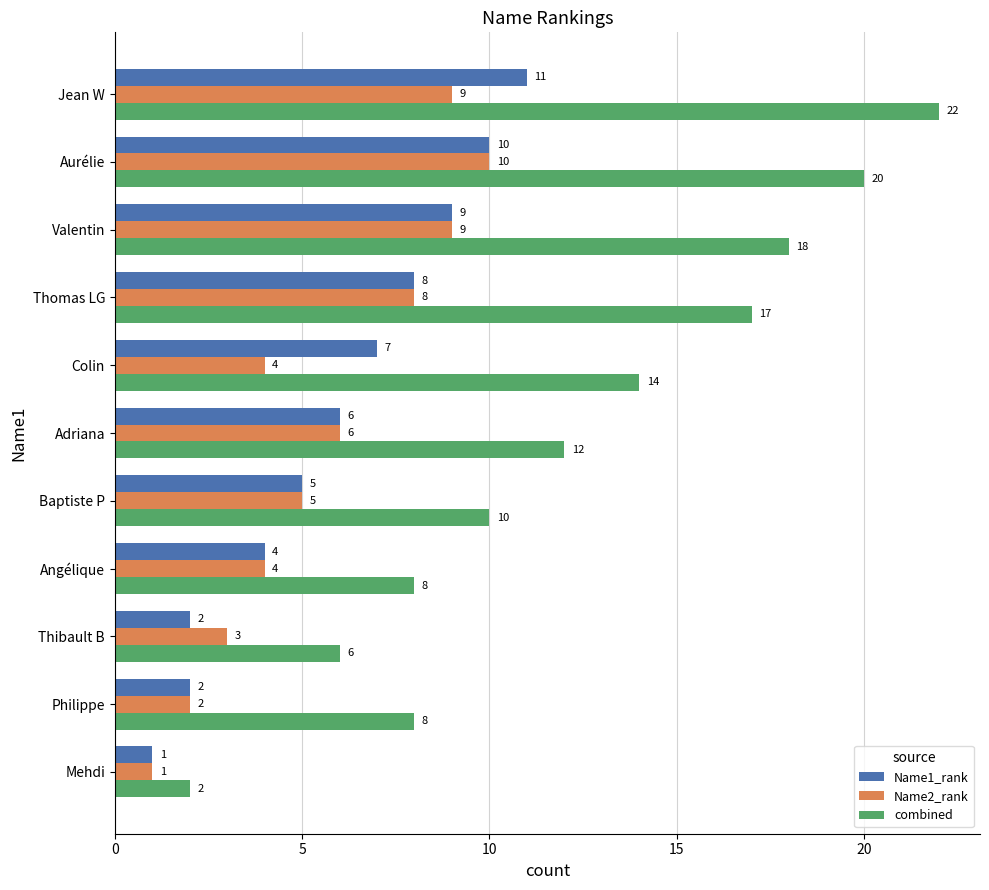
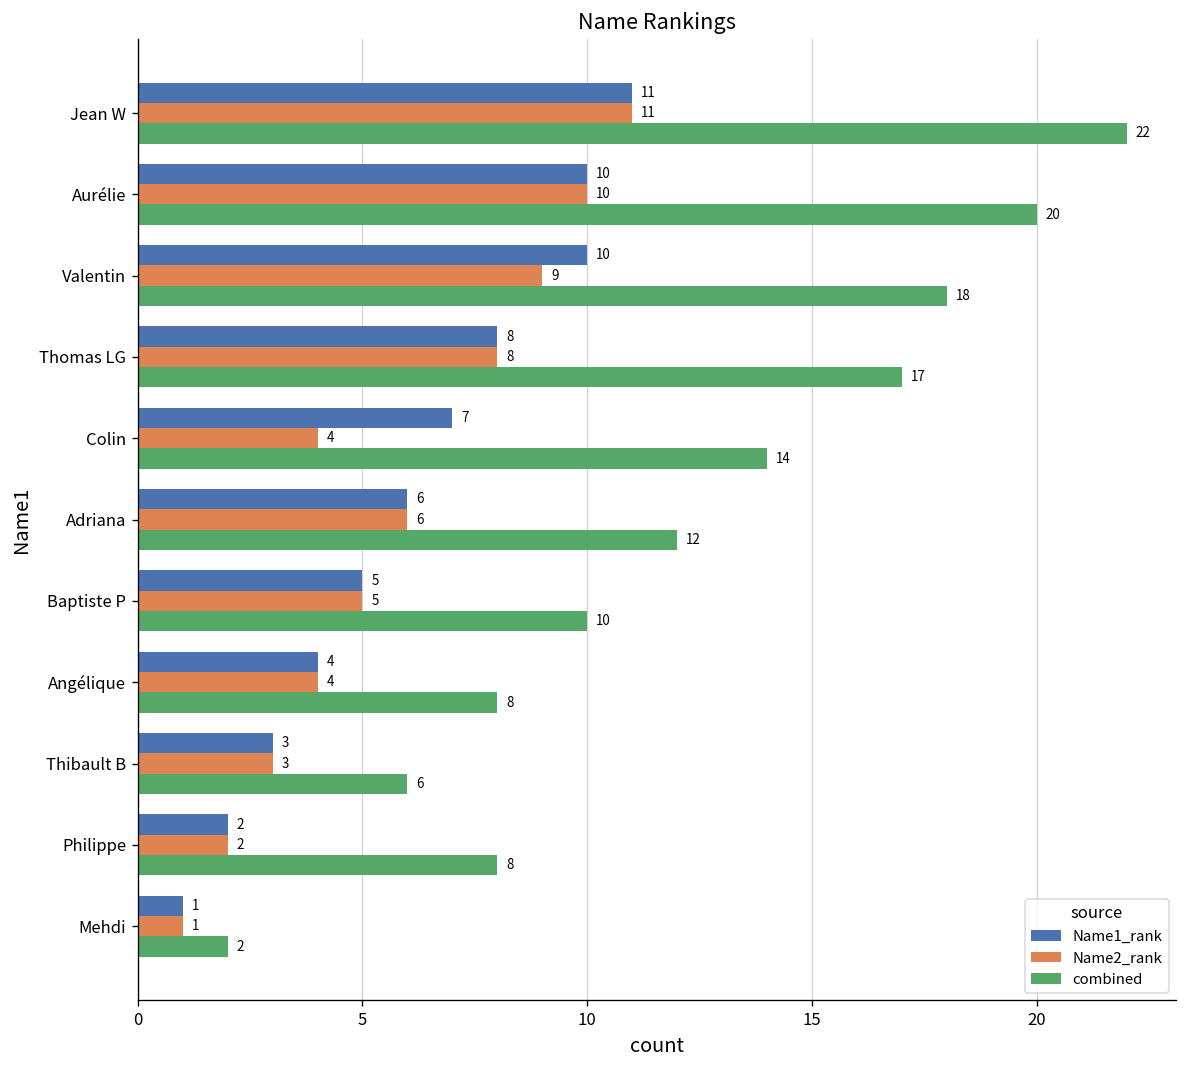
Name2_rank, Jean W: 9 -> 11
Name1_rank, Valentin: 9 -> 10
Name1_rank, Thibault B: 2 -> 3
